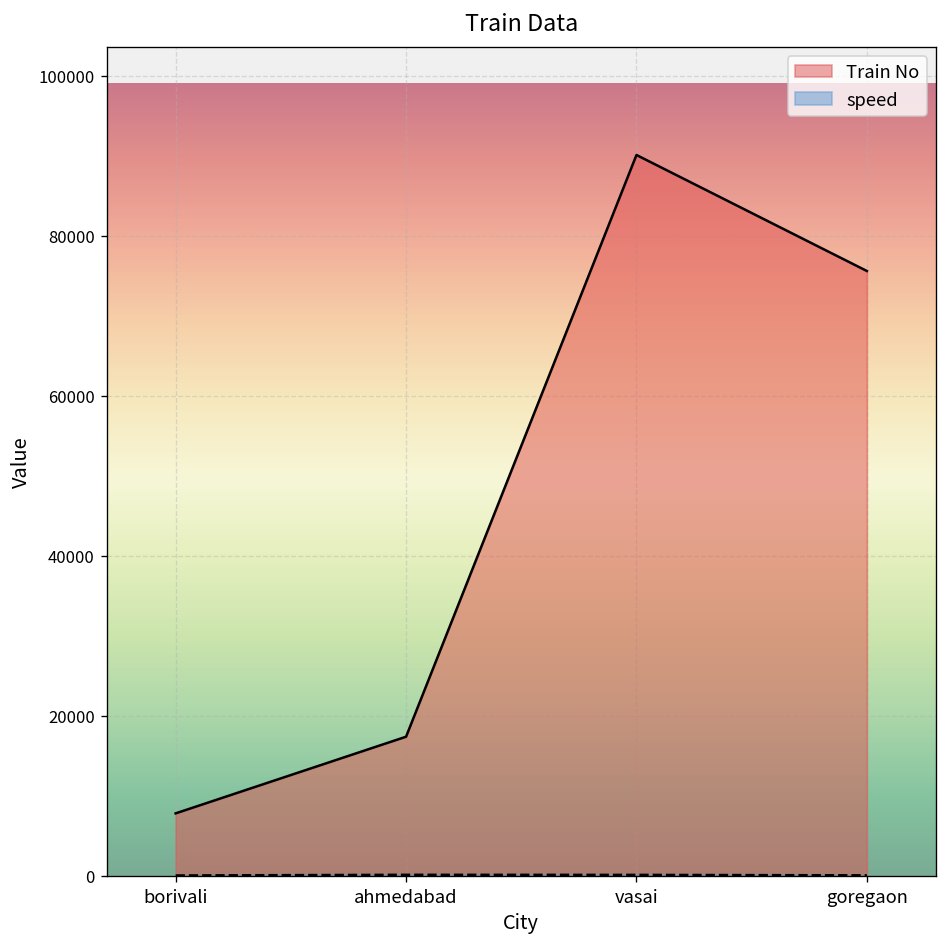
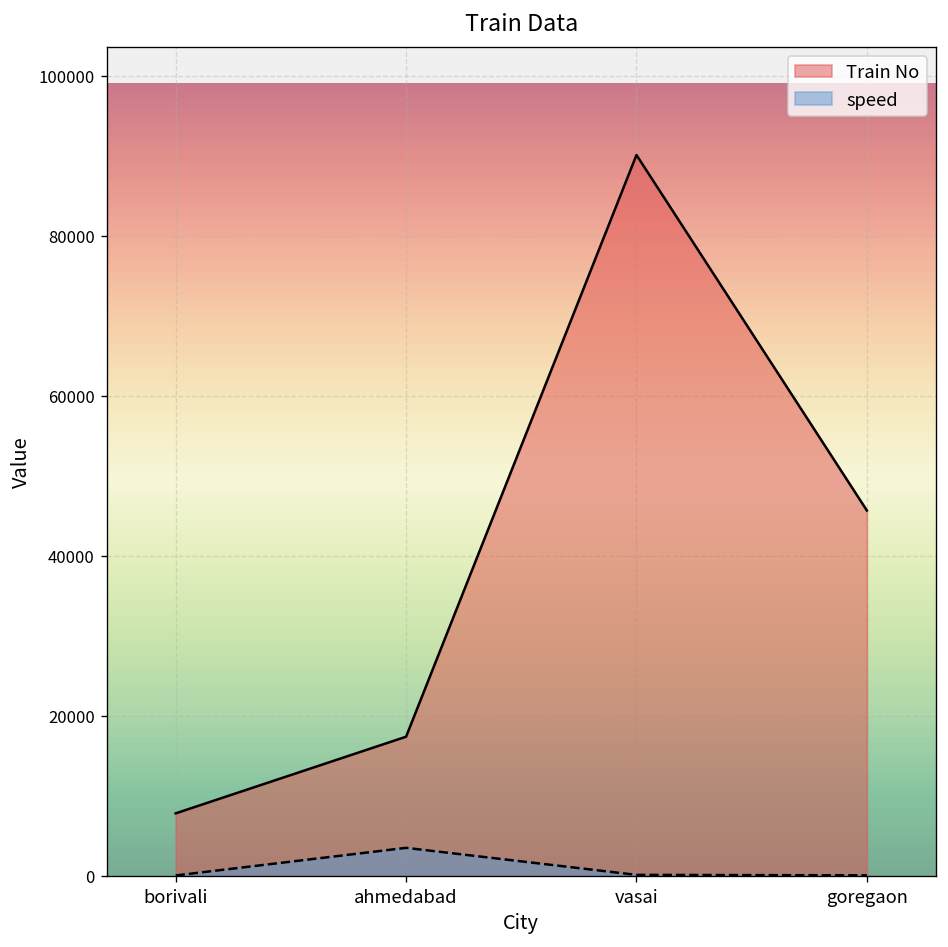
speed, ahmedabad: 0 -> 4000
Train No, goregaon: 76000 -> 46000
